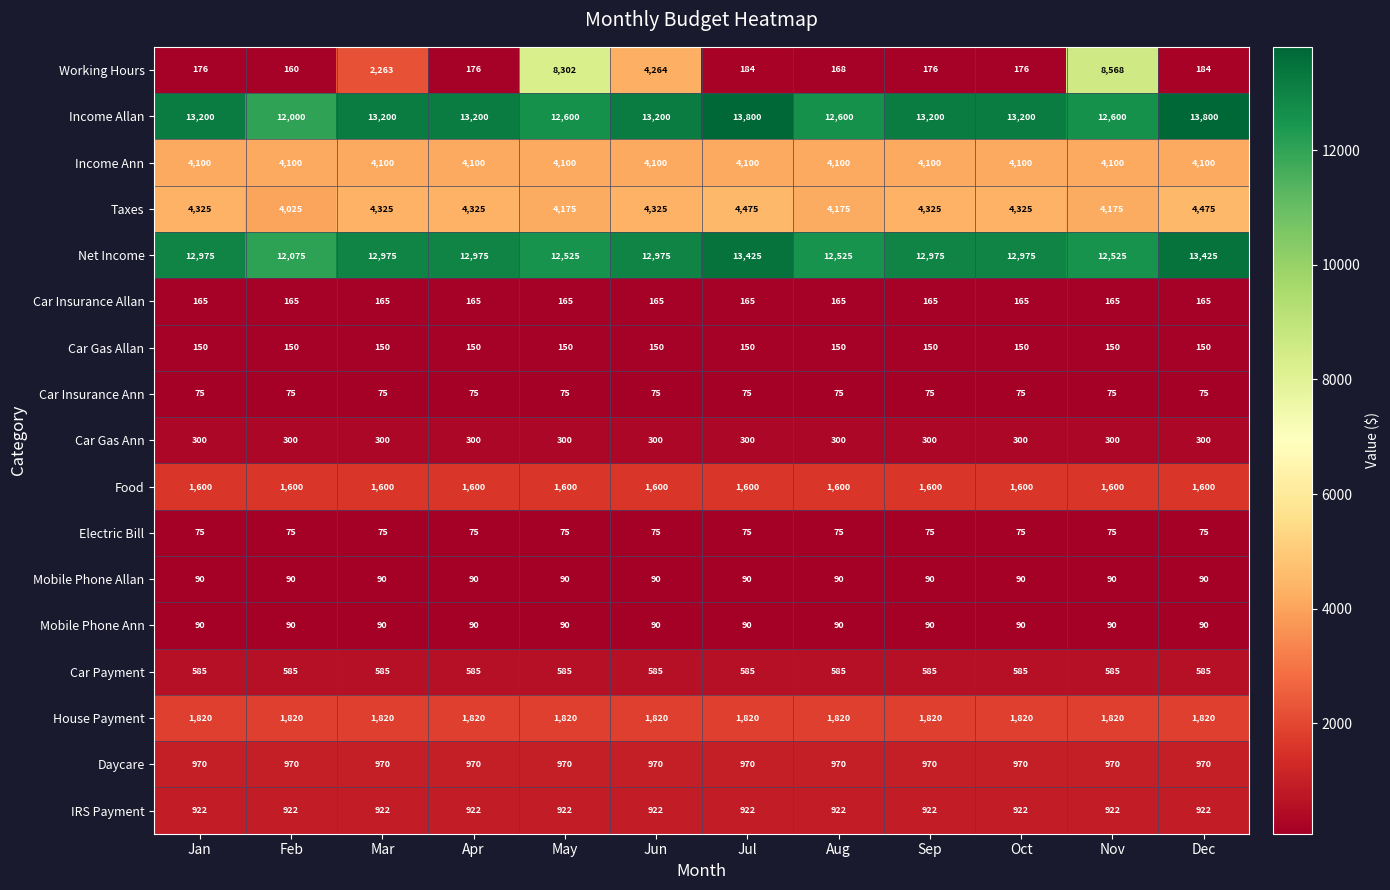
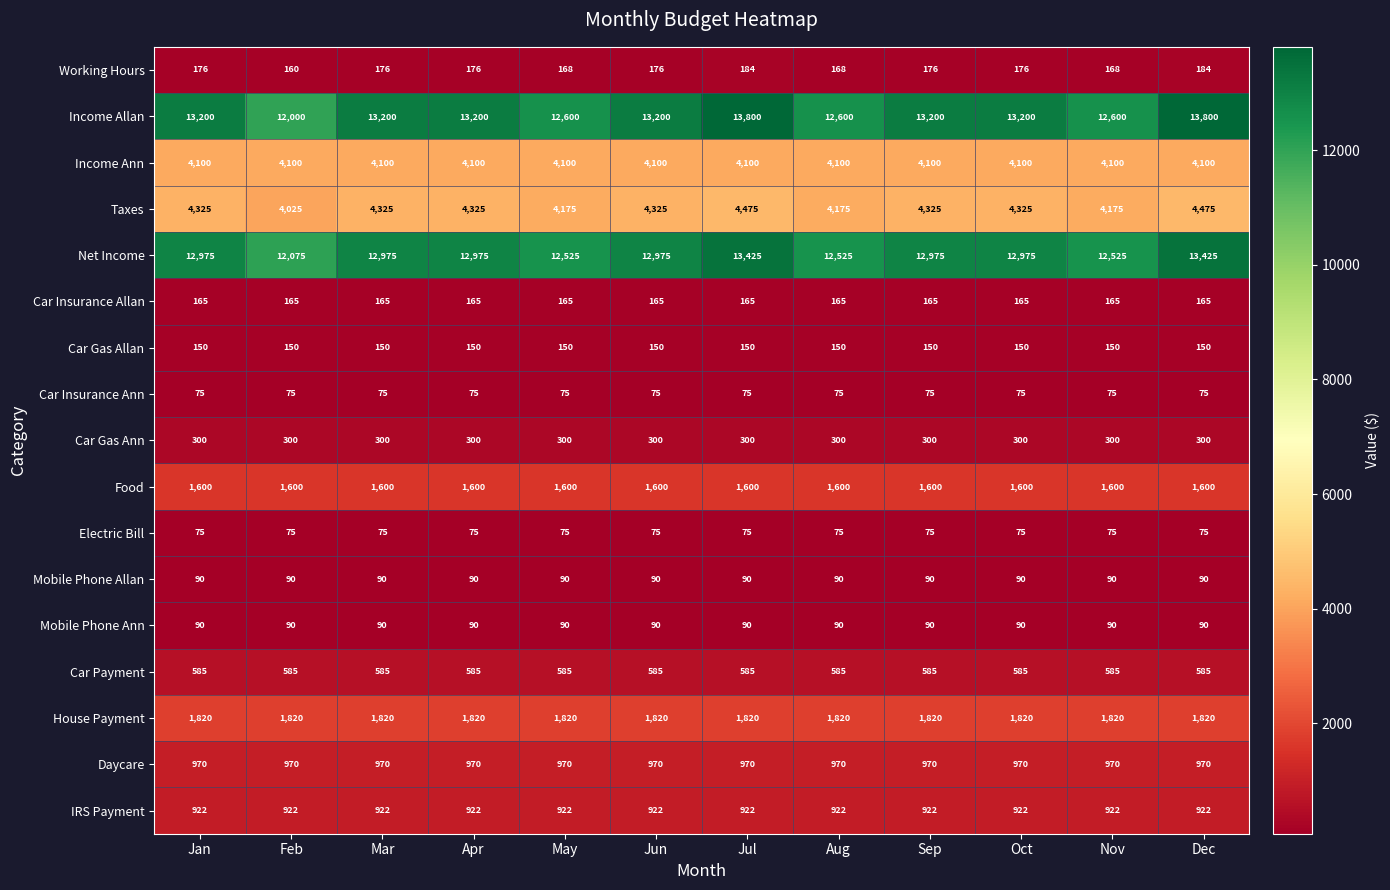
Working Hours, Mar: 2,263 -> 176
Working Hours, May: 8,302 -> 168
Working Hours, Jun: 4,264 -> 176
Working Hours, Nov: 8,568 -> 168
